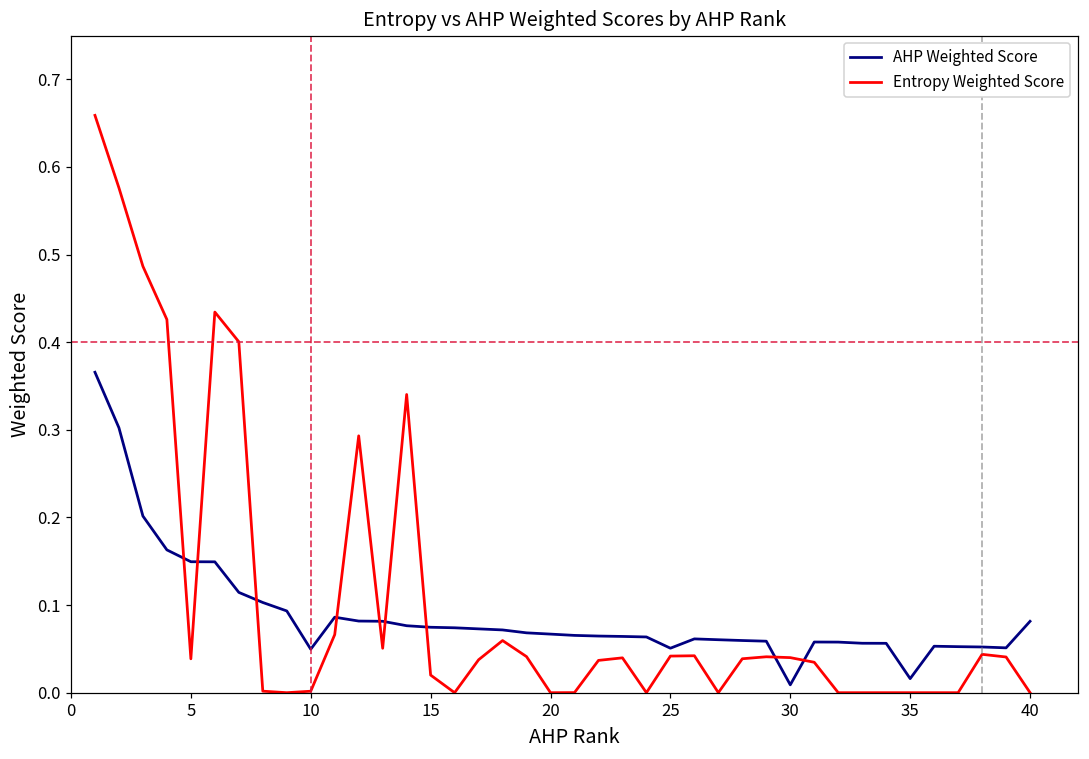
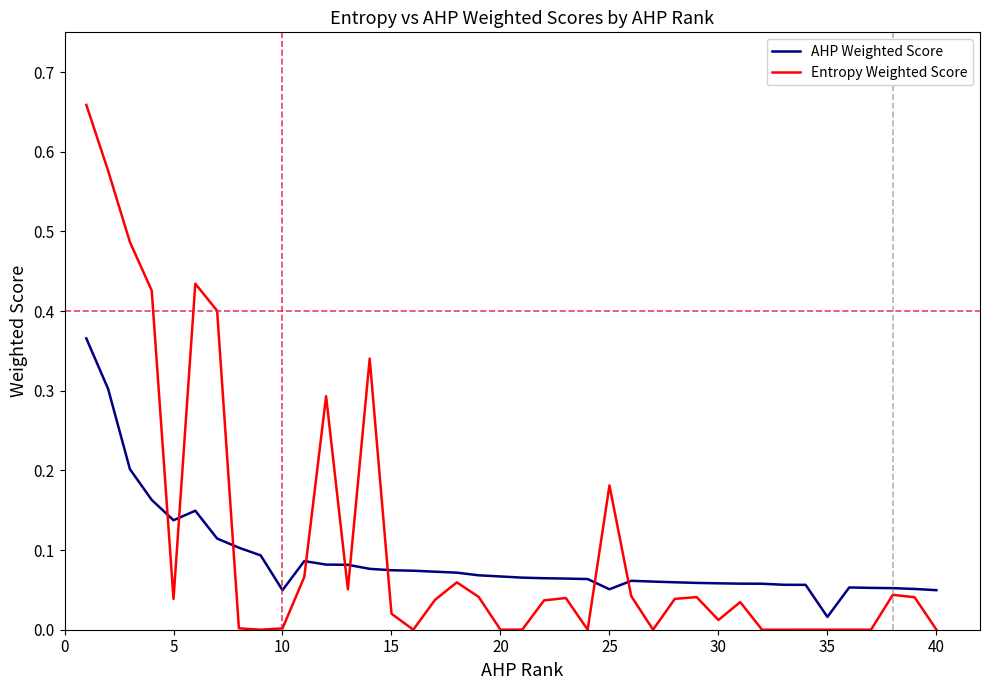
AHP Weighted Score, 5: 0.15 -> 0.14
Entropy Weighted Score, 25: 0.04 -> 0.18
AHP Weighted Score, 30: 0.01 -> 0.06
Entropy Weighted Score, 30: 0.04 -> 0.01
AHP Weighted Score, 40: 0.08 -> 0.05
